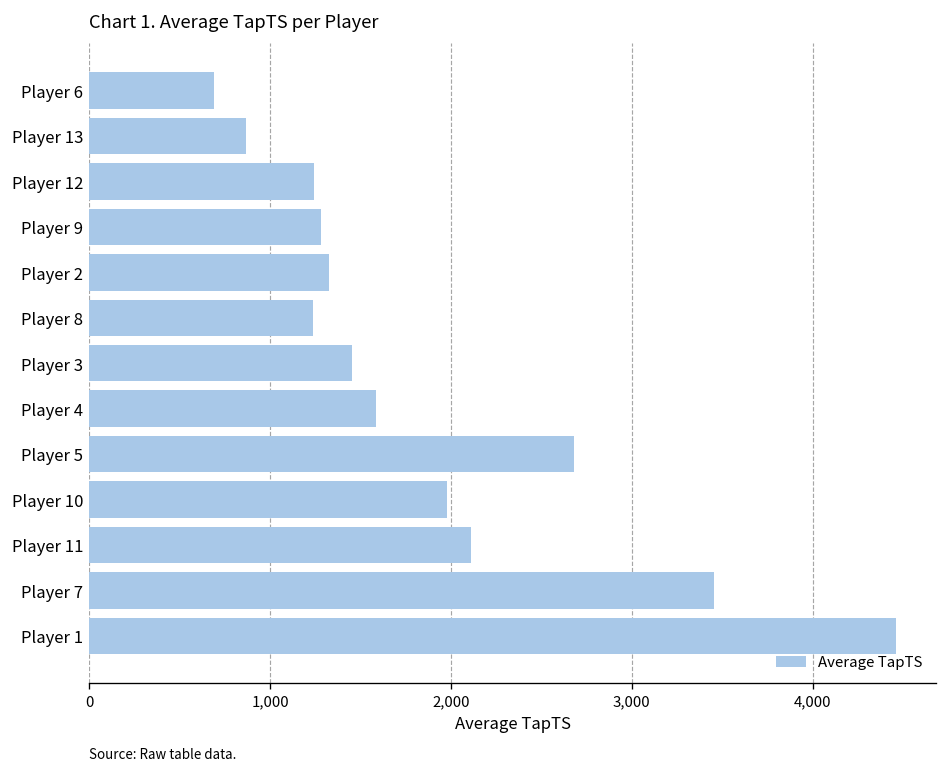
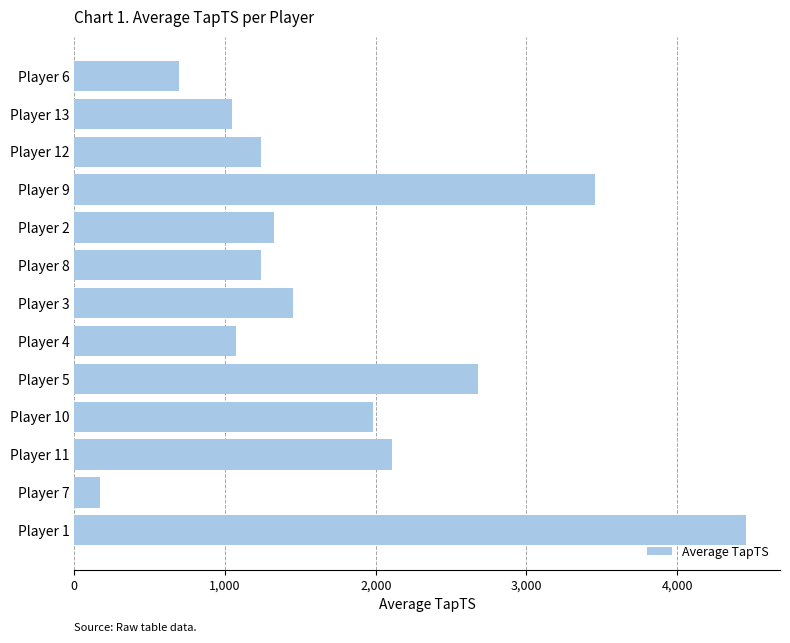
Player 13: 860 -> 1,050
Player 9: 1,280 -> 3,450
Player 4: 1,590 -> 1,070
Player 7: 3,450 -> 170
